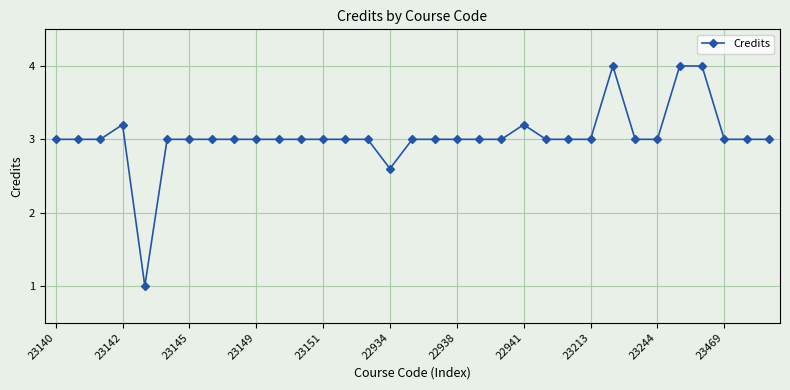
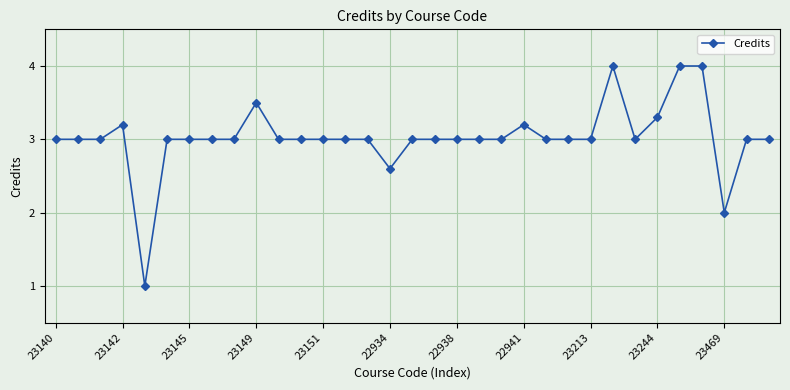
23149: 3.0 -> 3.5
23244: 3.0 -> 3.3
23469: 3 -> 2
